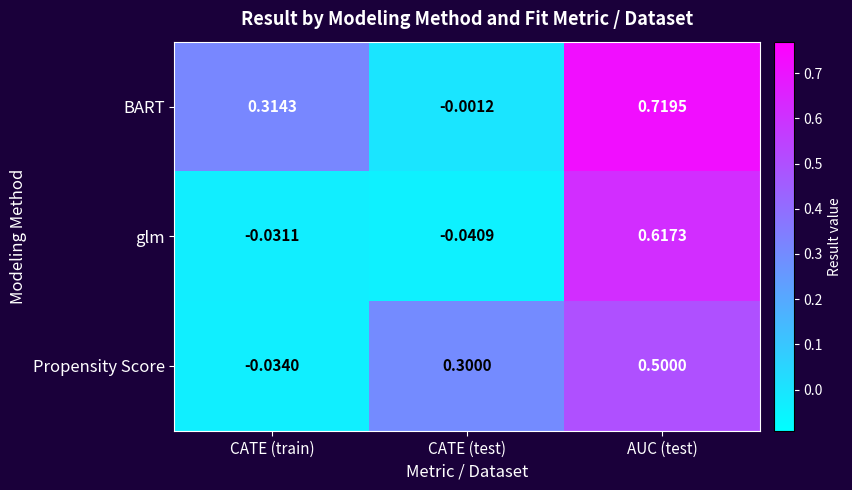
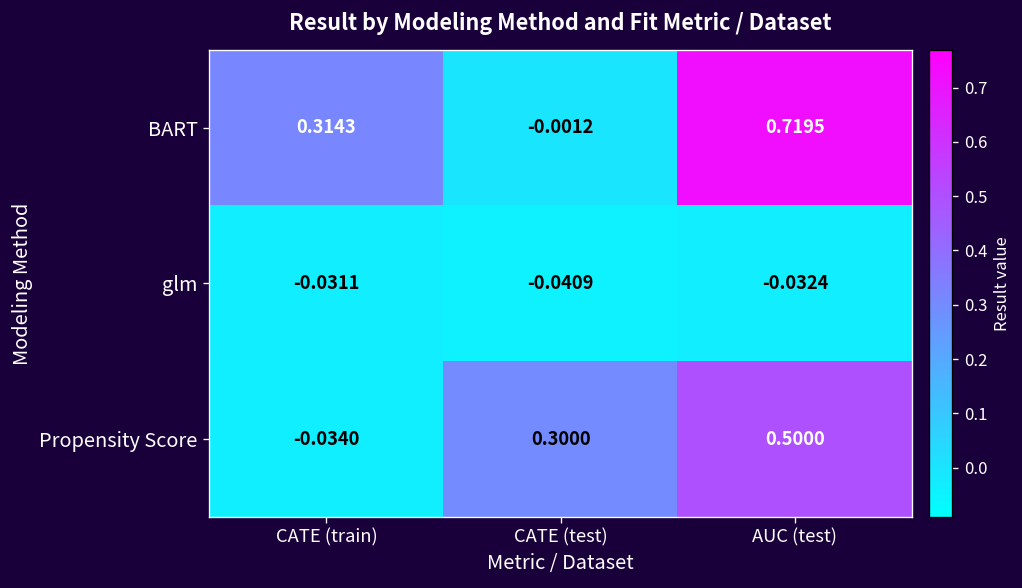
glm, AUC (test): 0.6173 -> -0.0324
